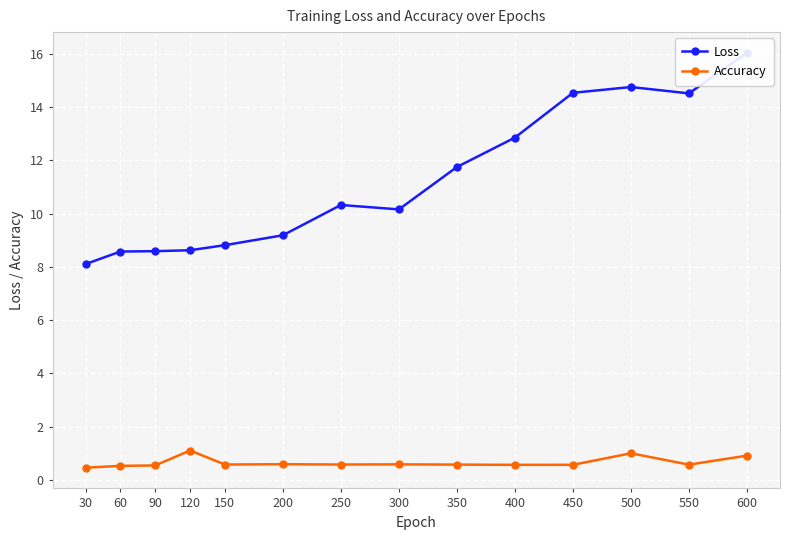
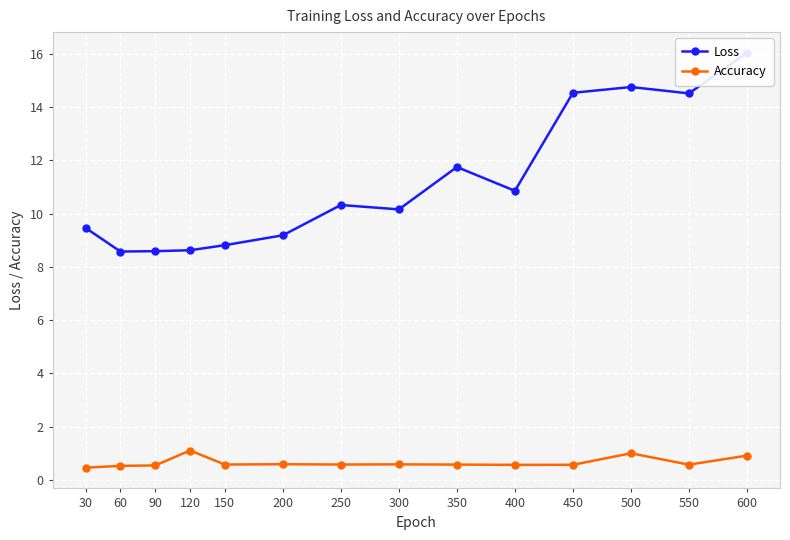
Loss, 30: 8.1 -> 9.5
Loss, 400: 12.8 -> 10.9
